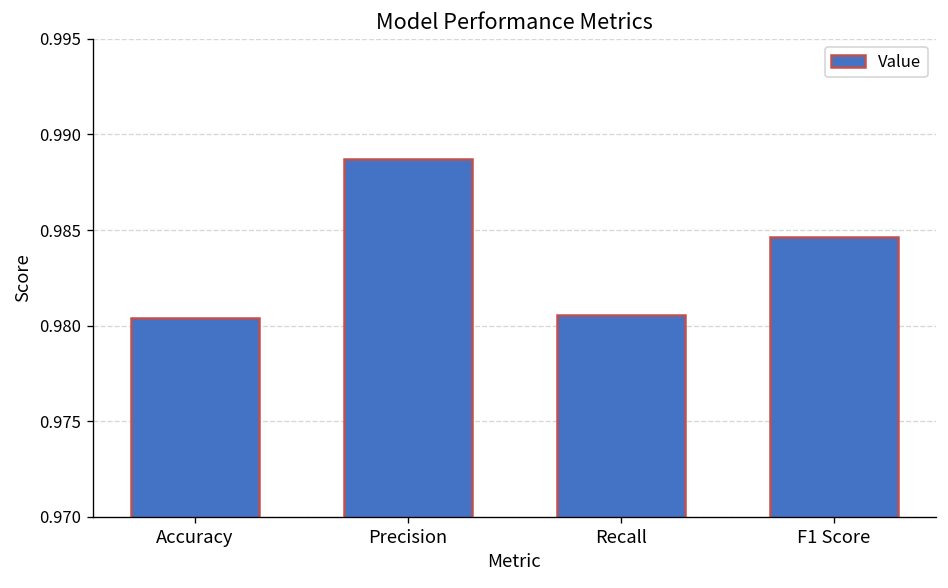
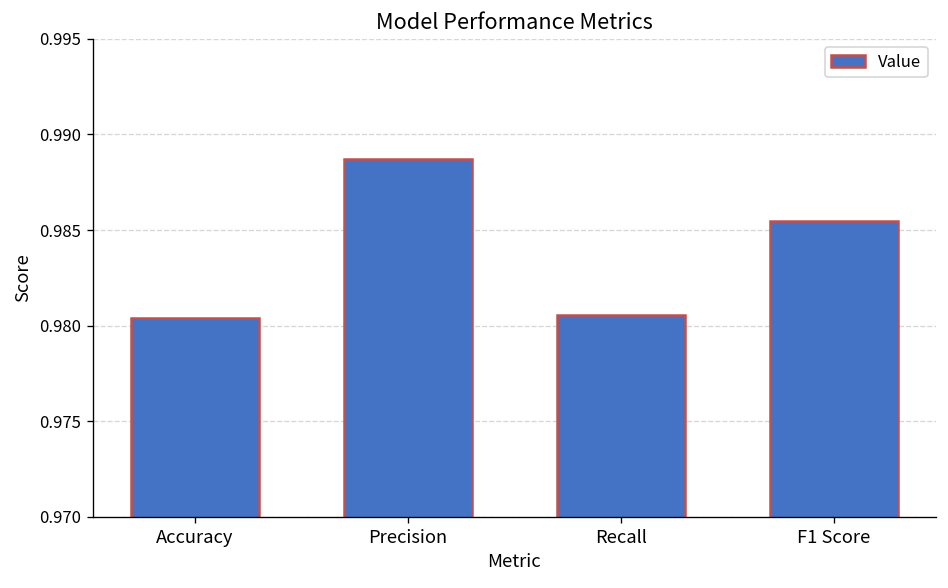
F1 Score: 0.9846 -> 0.9855
